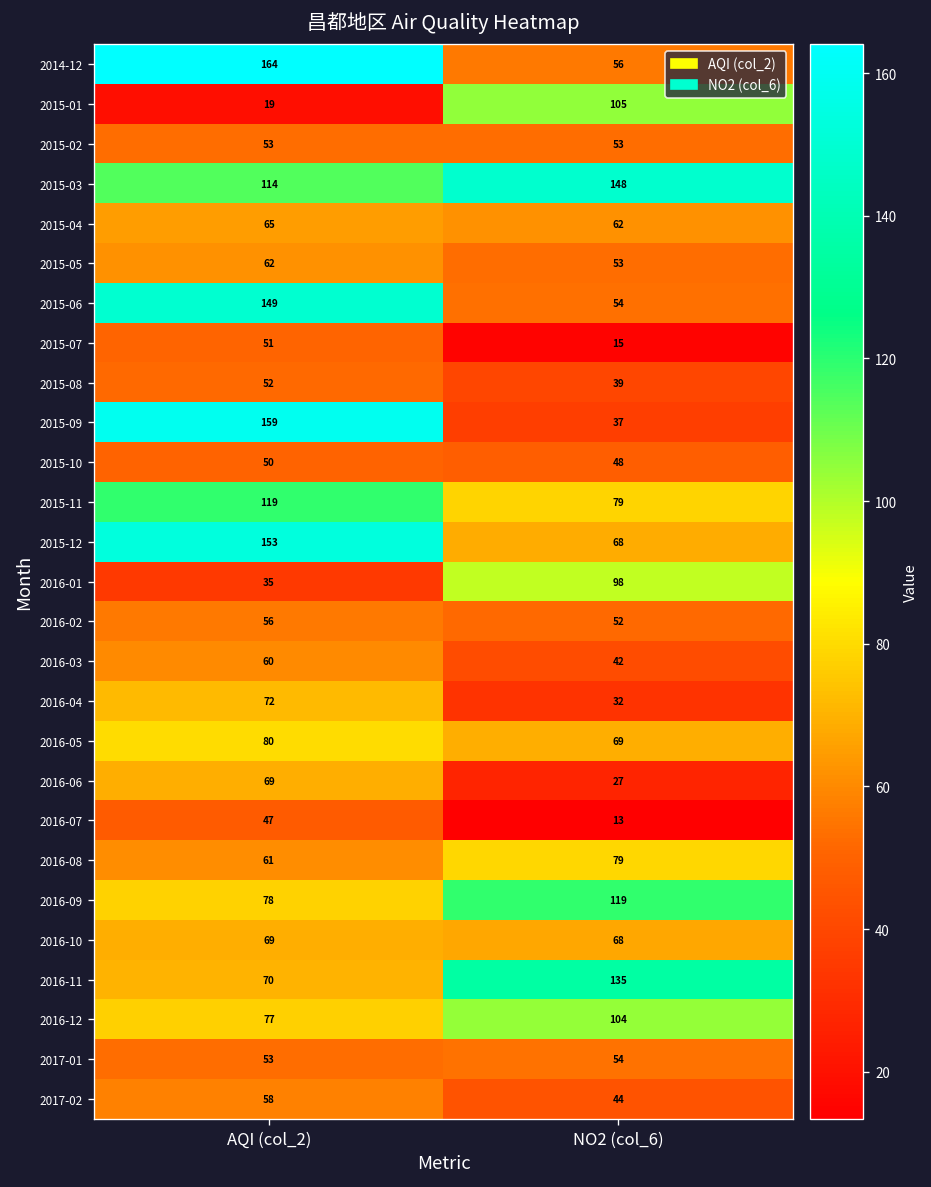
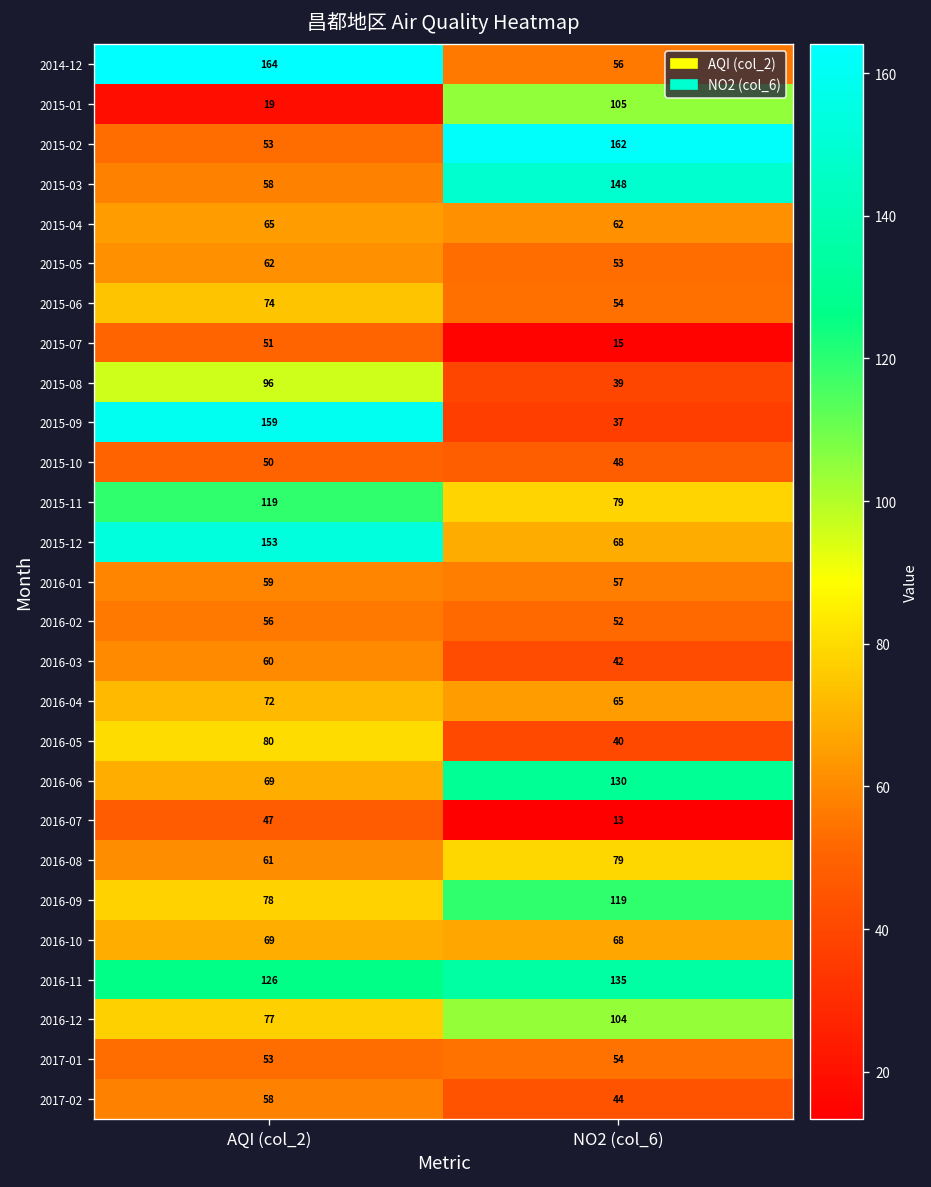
2015-02, NO2 (col_6): 53 -> 162
2015-03, AQI (col_2): 114 -> 58
2015-06, AQI (col_2): 149 -> 74
2015-08, AQI (col_2): 52 -> 96
2016-01, AQI (col_2): 35 -> 59
2016-01, NO2 (col_6): 98 -> 57
2016-04, NO2 (col_6): 32 -> 65
2016-05, NO2 (col_6): 69 -> 40
2016-06, NO2 (col_6): 27 -> 130
2016-11, AQI (col_2): 70 -> 126
